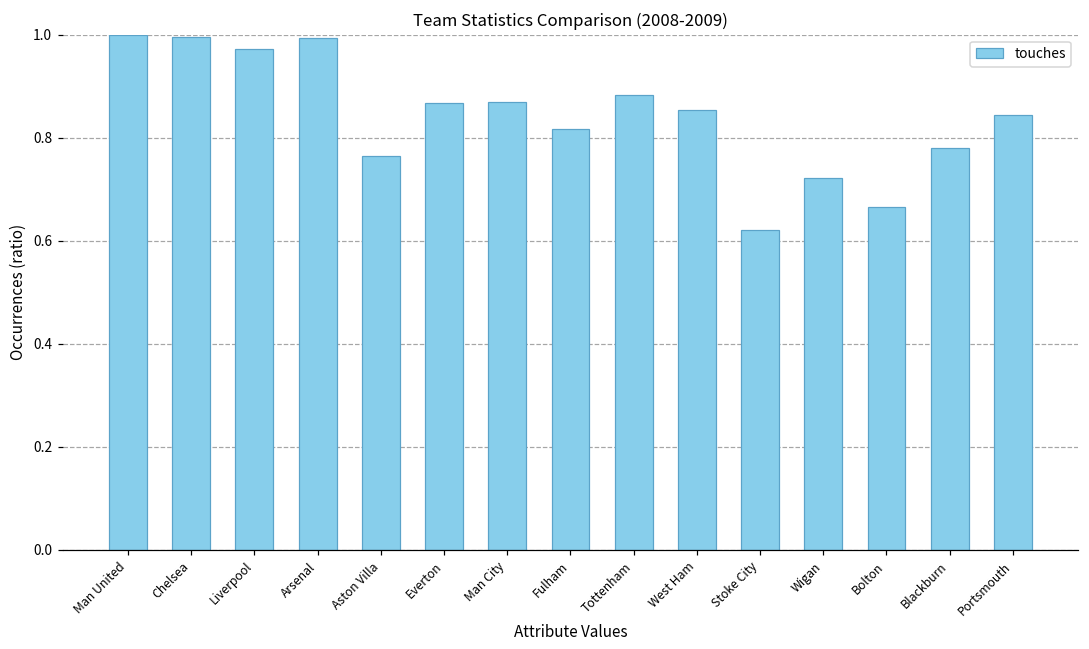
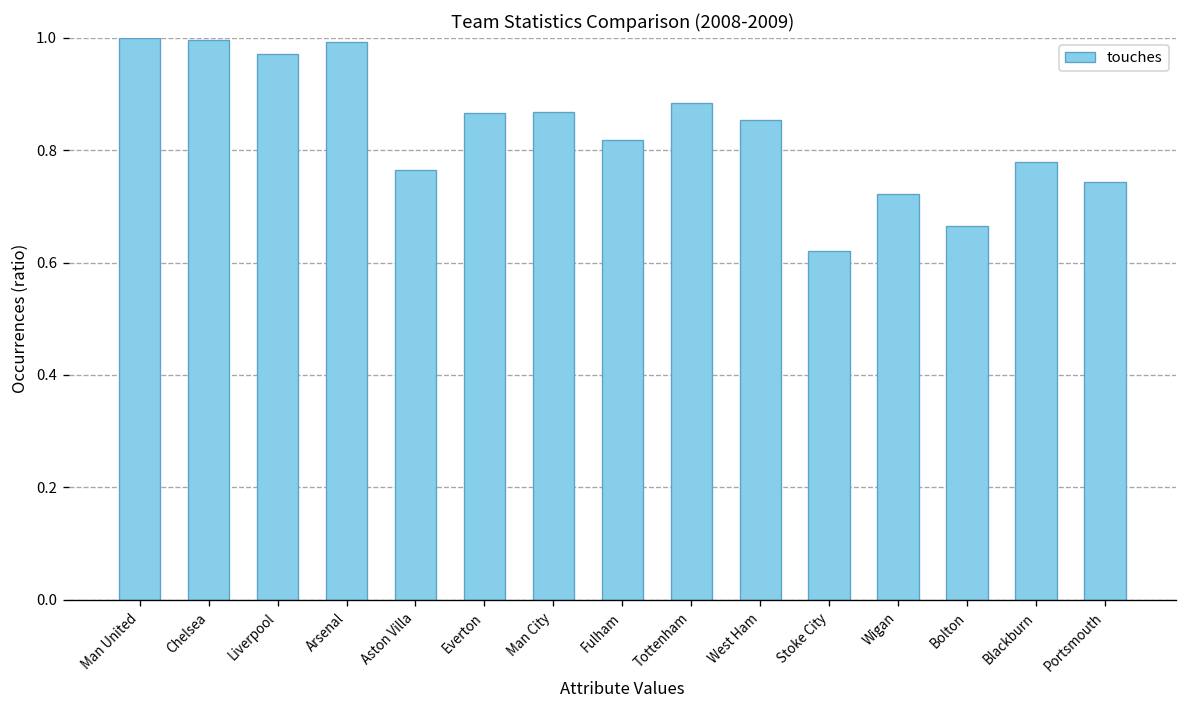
Portsmouth: 0.84 -> 0.74
